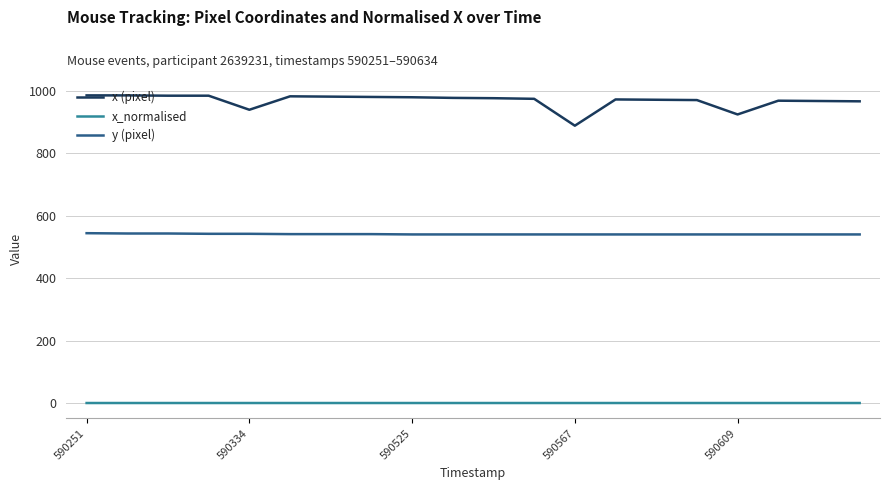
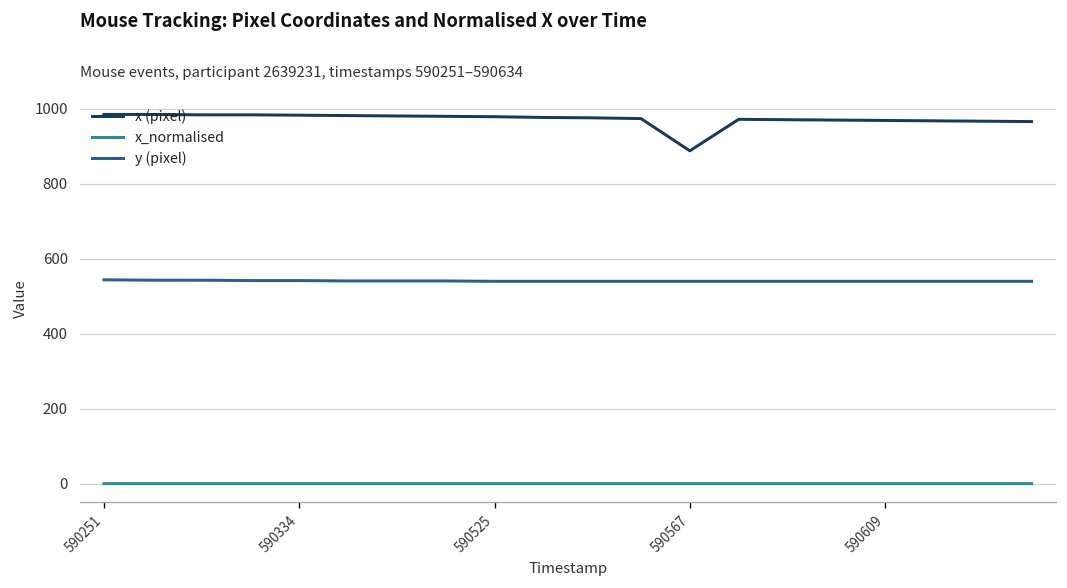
x (pixel), 590334: 940 -> 980
x (pixel), 590609: 920 -> 970
